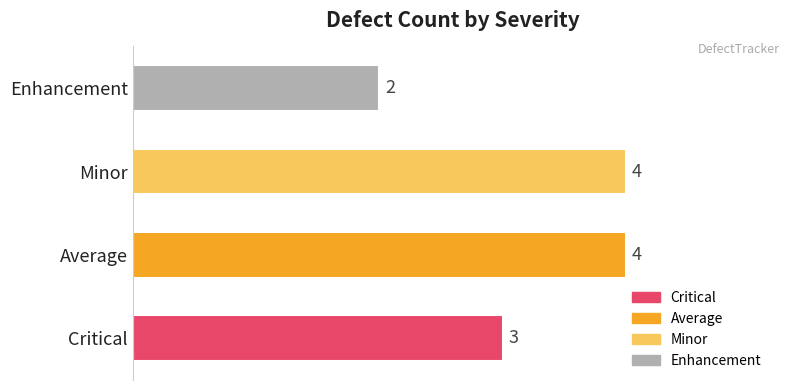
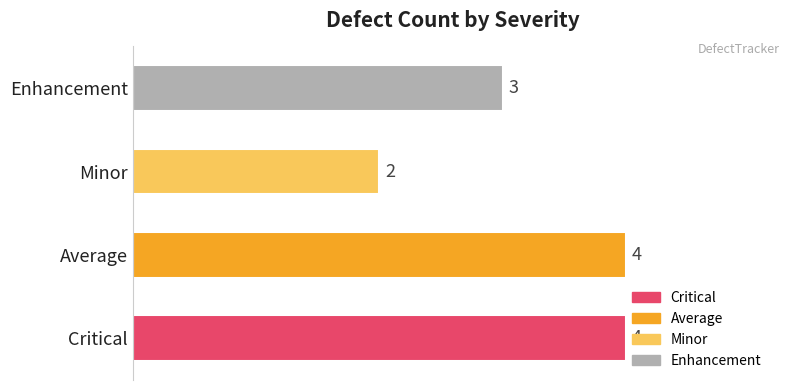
Enhancement: 2 -> 3
Minor: 4 -> 2
Critical: 3 -> 4
